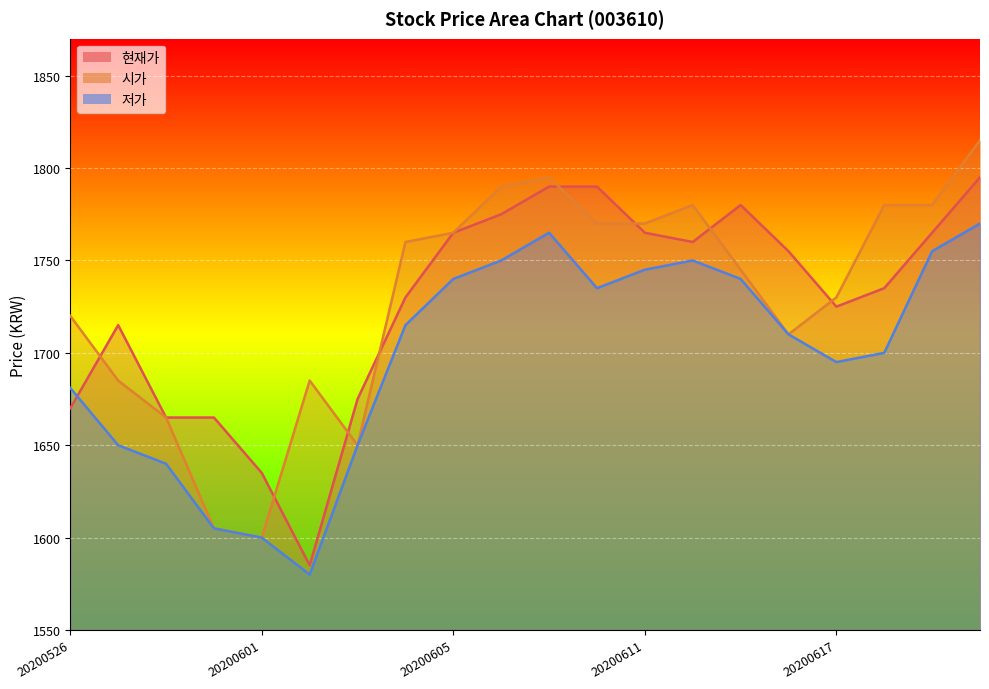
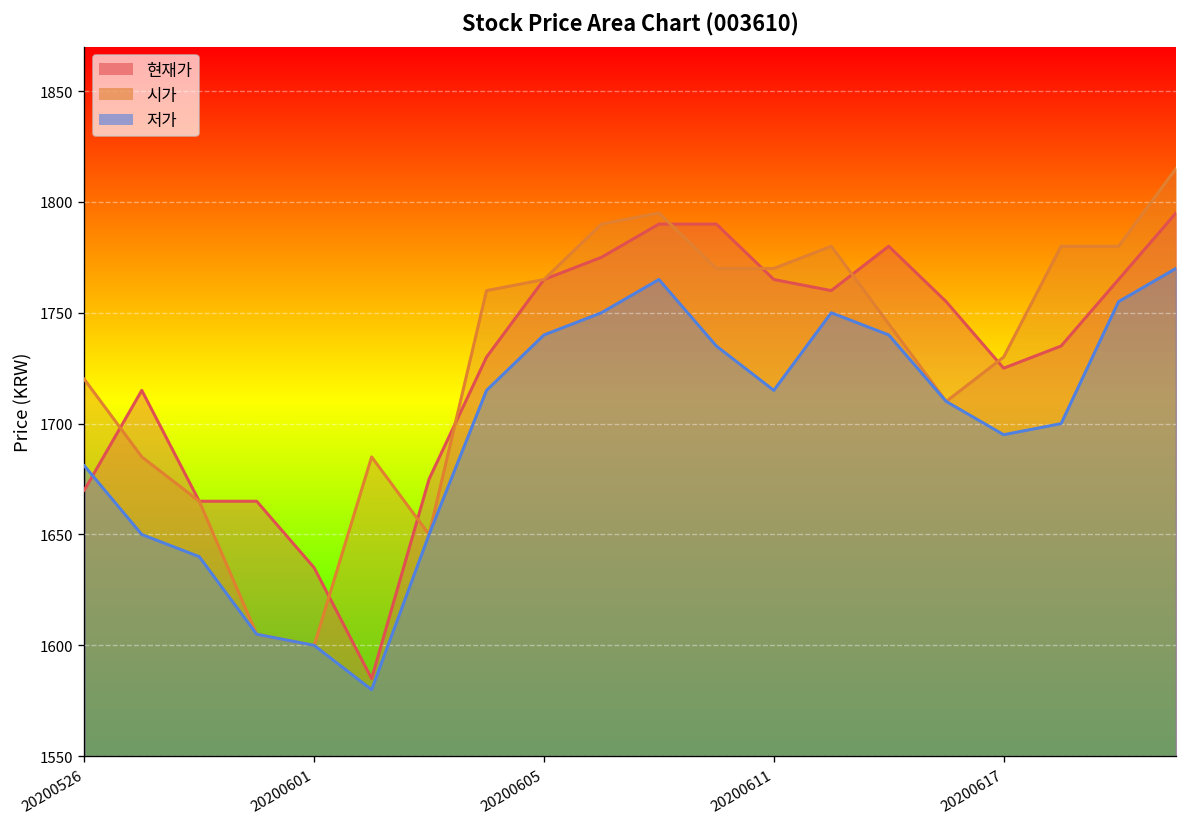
저가, 20200611: 1745 -> 1715
